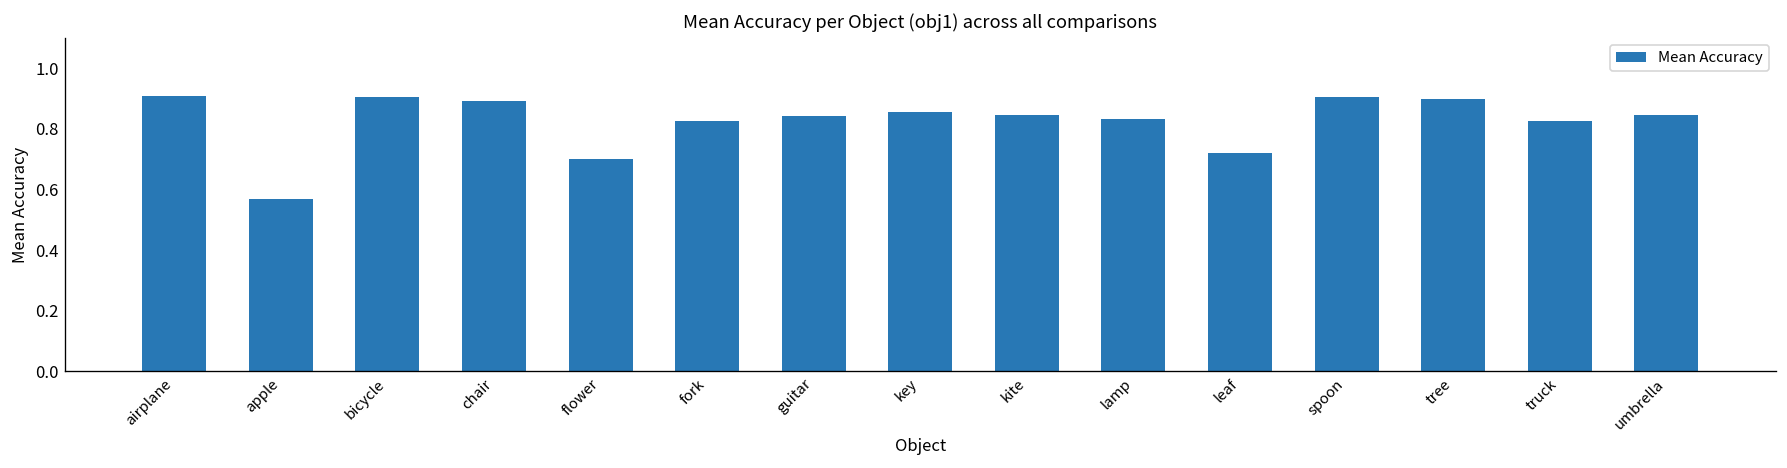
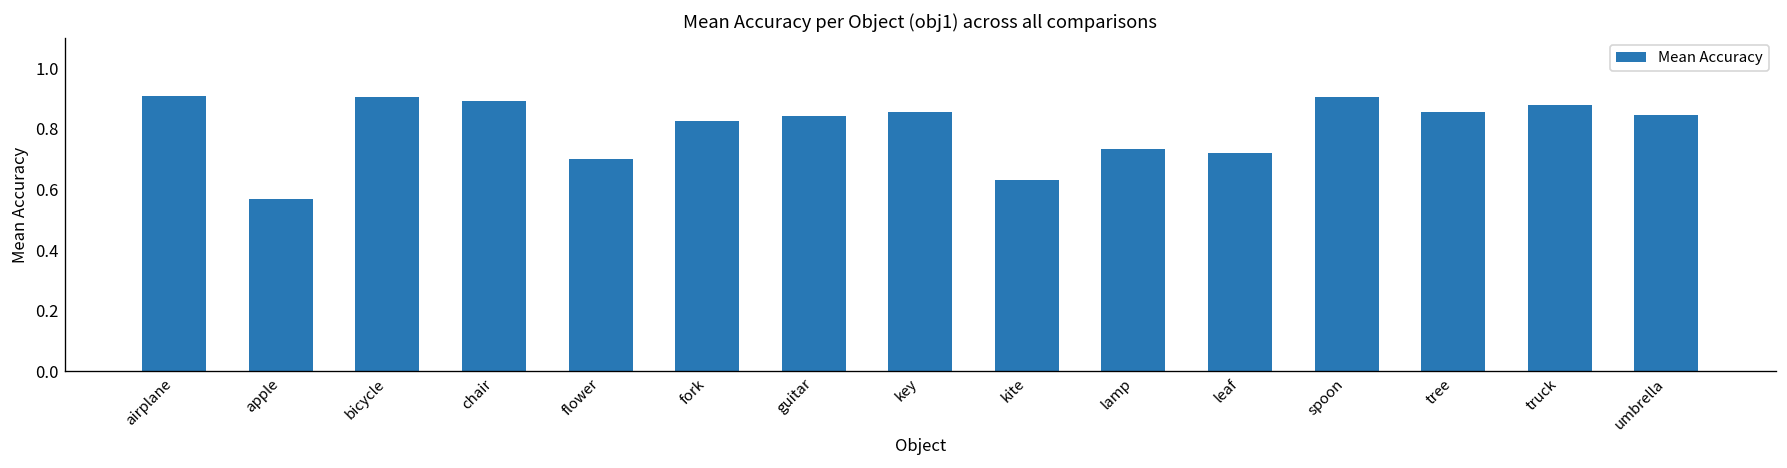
kite: 0.84 -> 0.63
lamp: 0.83 -> 0.73
tree: 0.90 -> 0.86
truck: 0.83 -> 0.88
